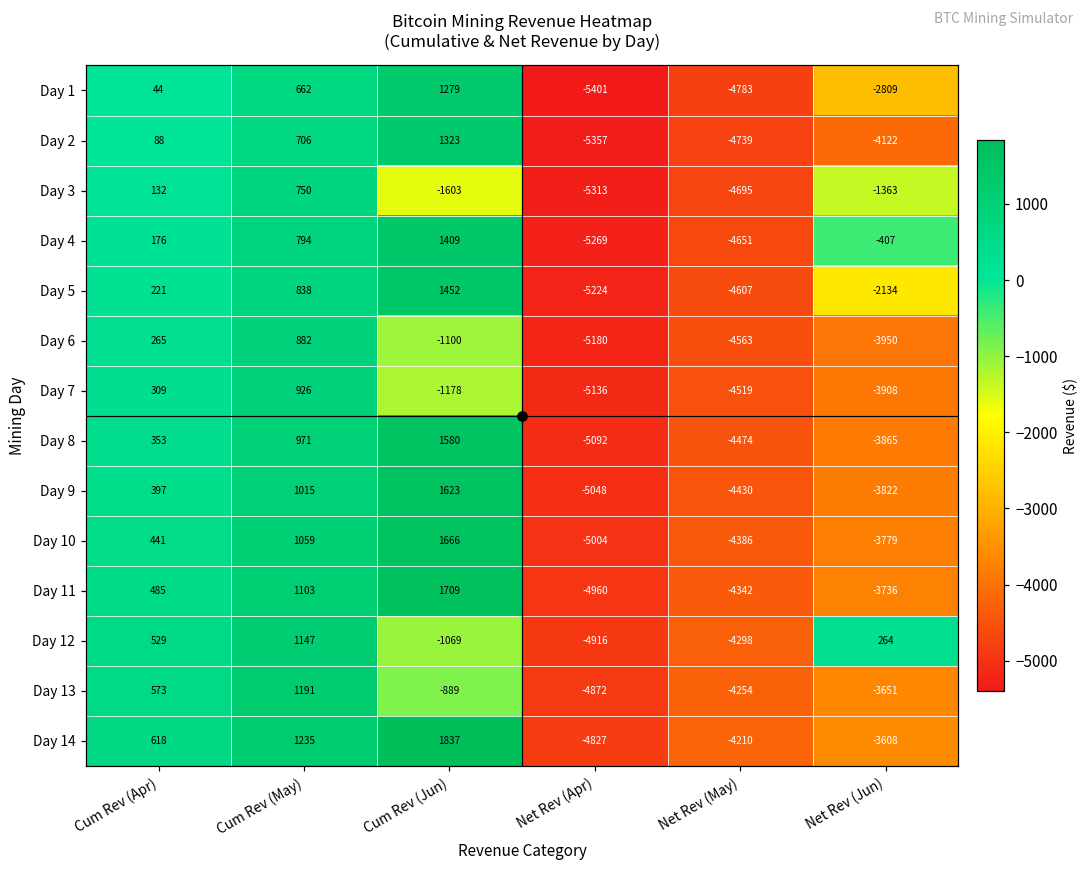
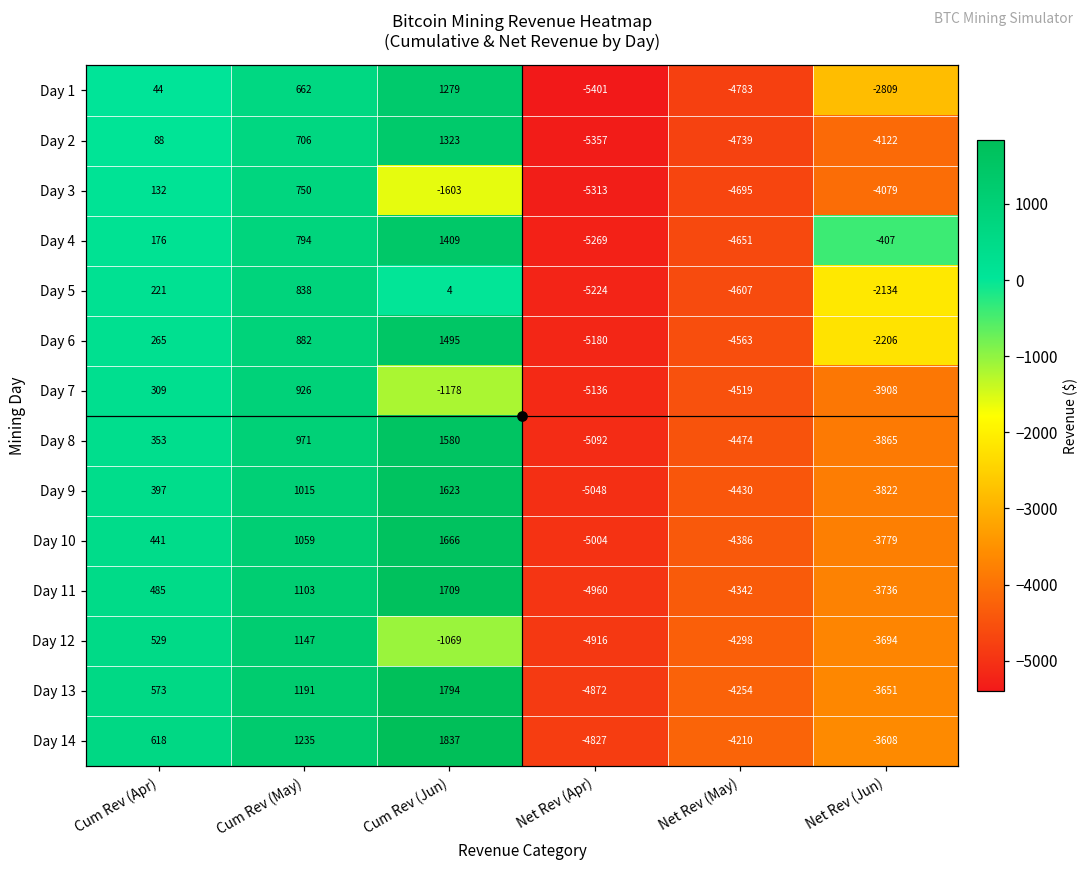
Day 3, Net Rev (Jun): -1363 -> -4079
Day 5, Cum Rev (Jun): 1452 -> 4
Day 6, Cum Rev (Jun): -1100 -> 1495
Day 6, Net Rev (Jun): -3950 -> -2206
Day 12, Net Rev (Jun): 264 -> -3694
Day 13, Cum Rev (Jun): -889 -> 1794
